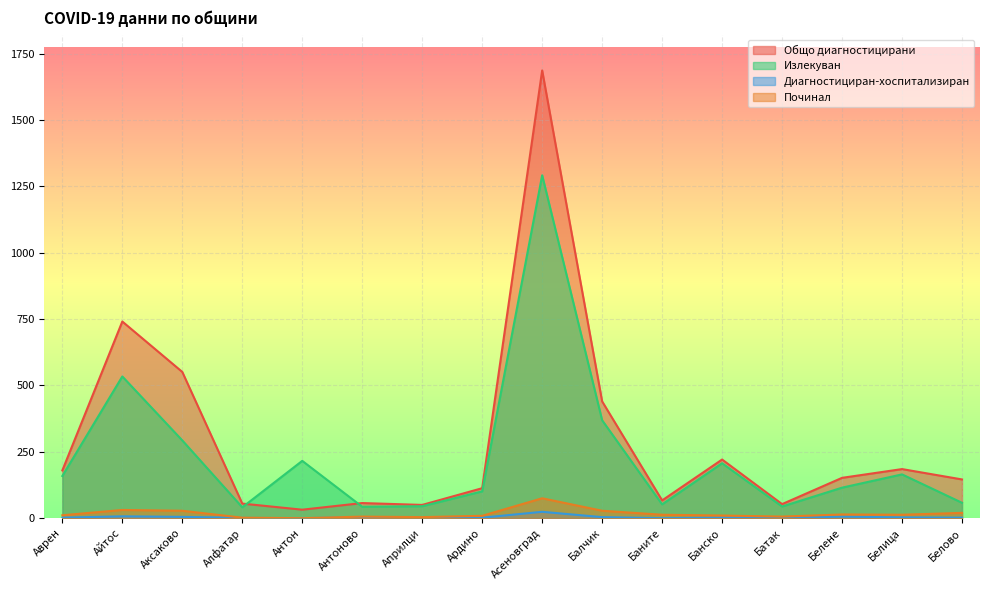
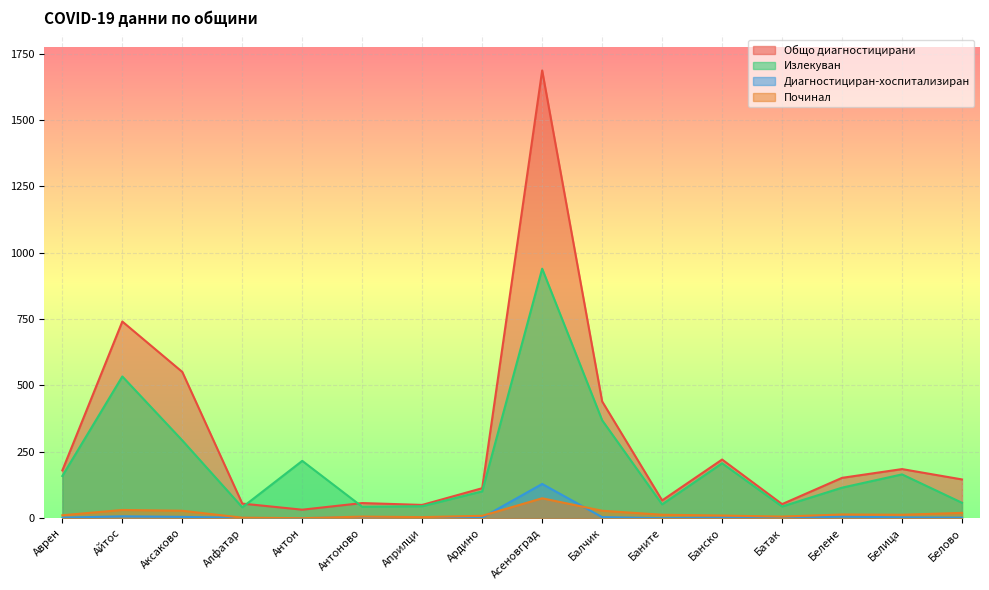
Излекуван, Асеновград: 1290 -> 940
Диагностициран-хоспитализиран, Асеновград: 20 -> 130
